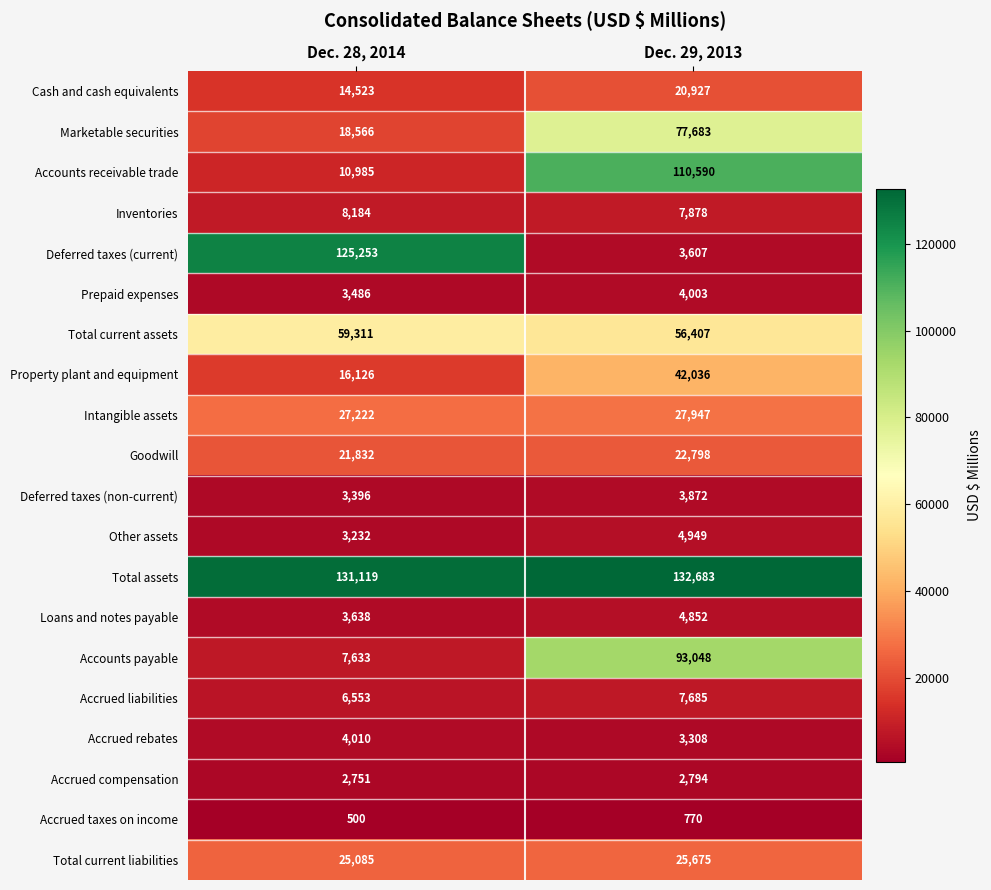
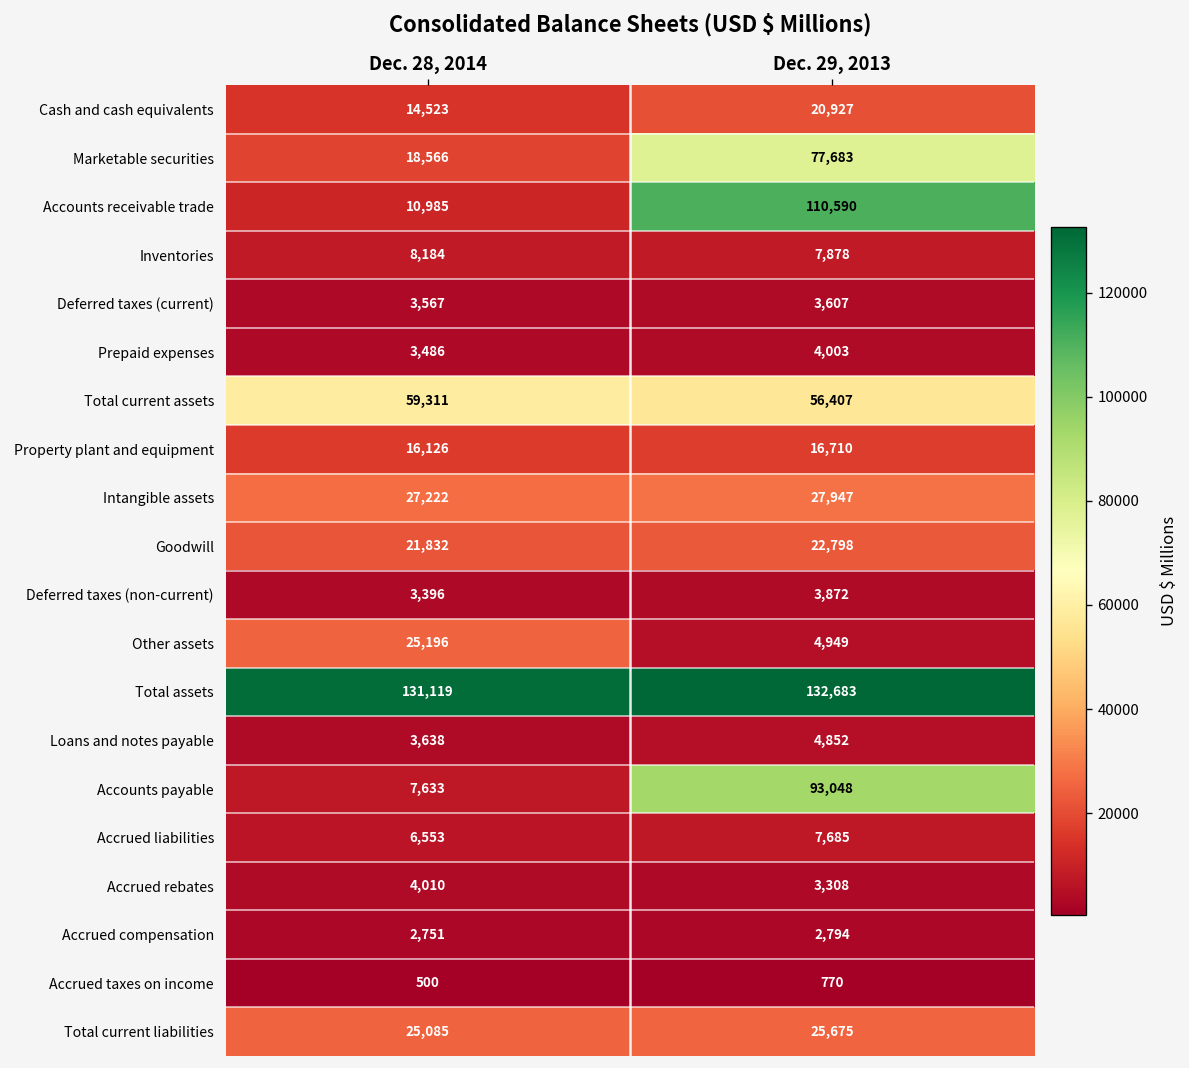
Deferred taxes (current), Dec. 28, 2014: 125,253 -> 3,567
Property plant and equipment, Dec. 29, 2013: 42,036 -> 16,710
Other assets, Dec. 28, 2014: 3,232 -> 25,196
